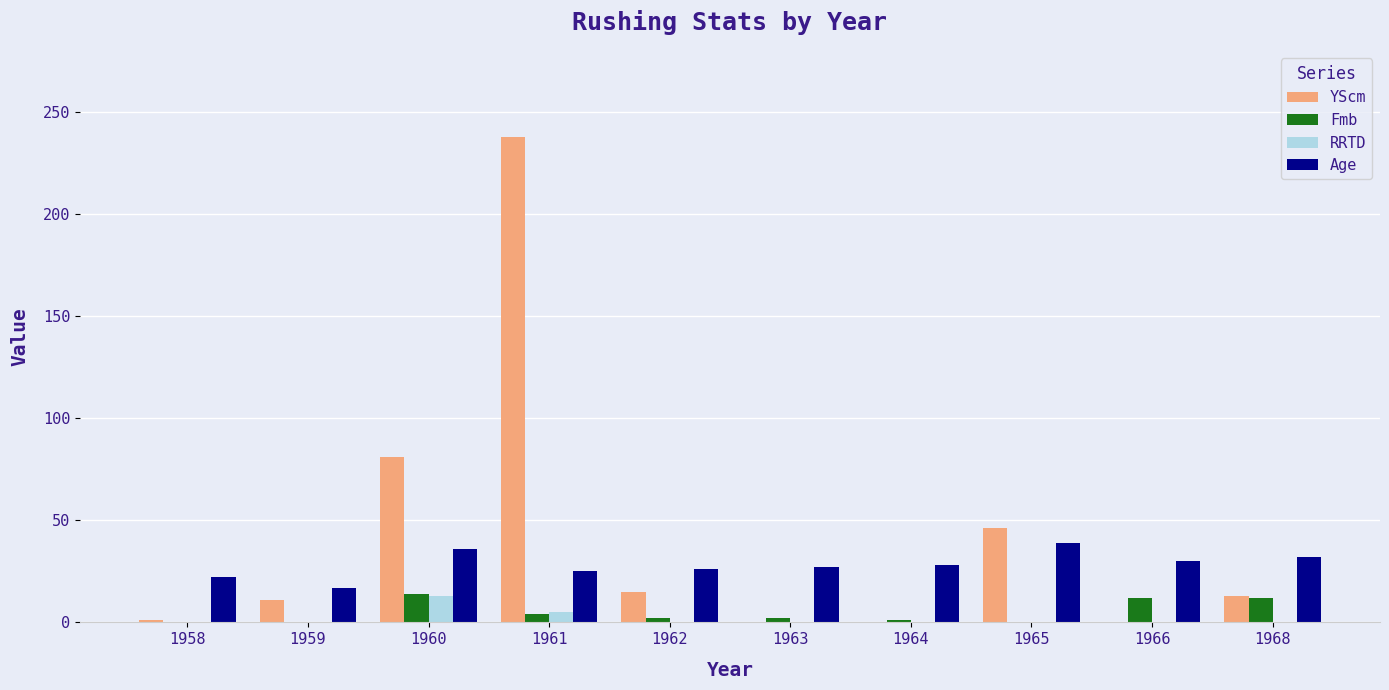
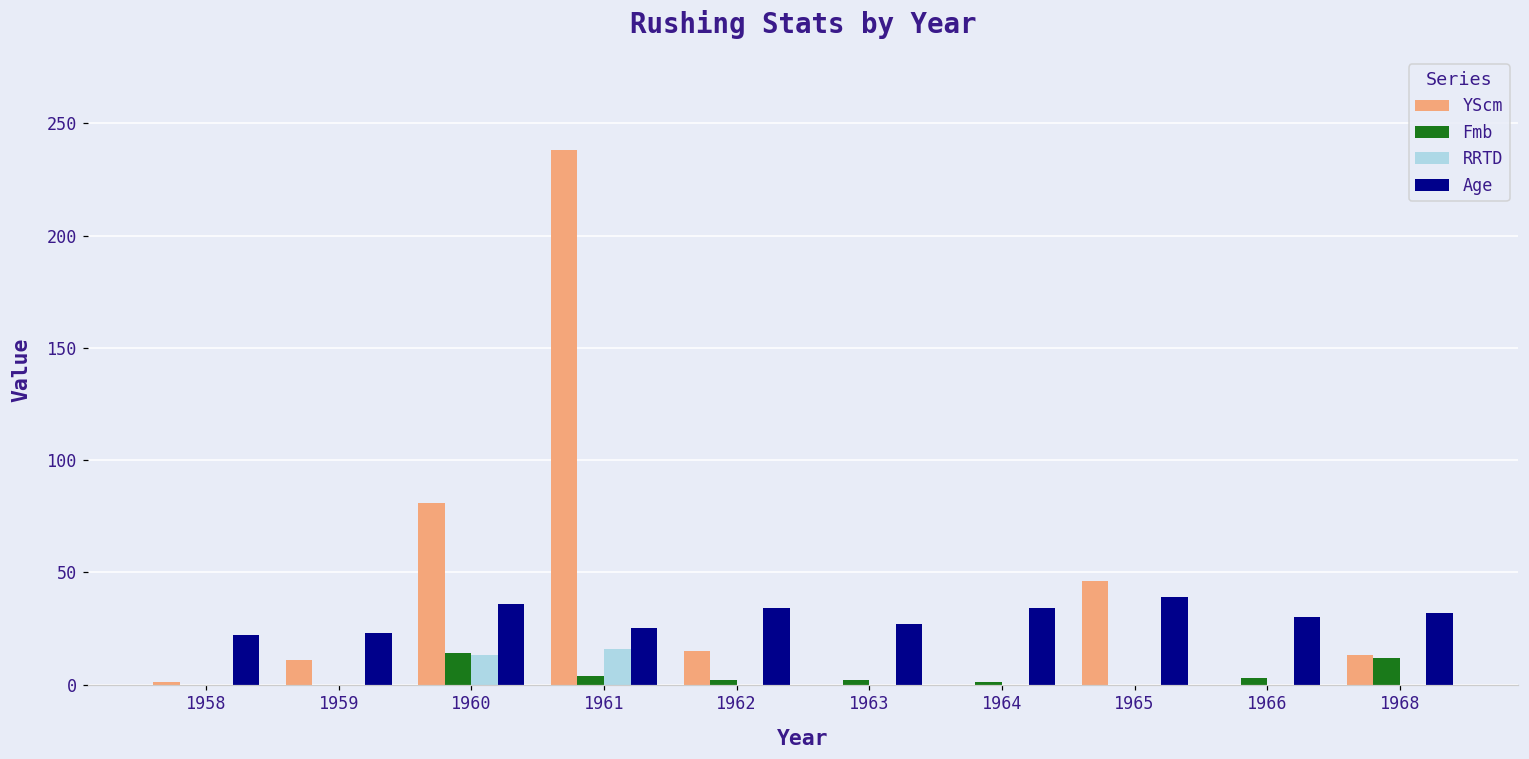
Age, 1959: 17 -> 23
RRTD, 1961: 5 -> 16
Age, 1962: 26 -> 34
Age, 1964: 28 -> 34
Fmb, 1966: 12 -> 3
